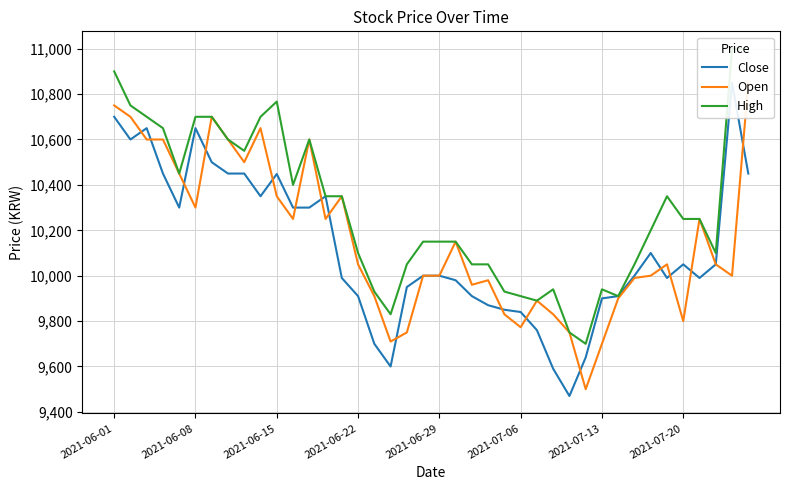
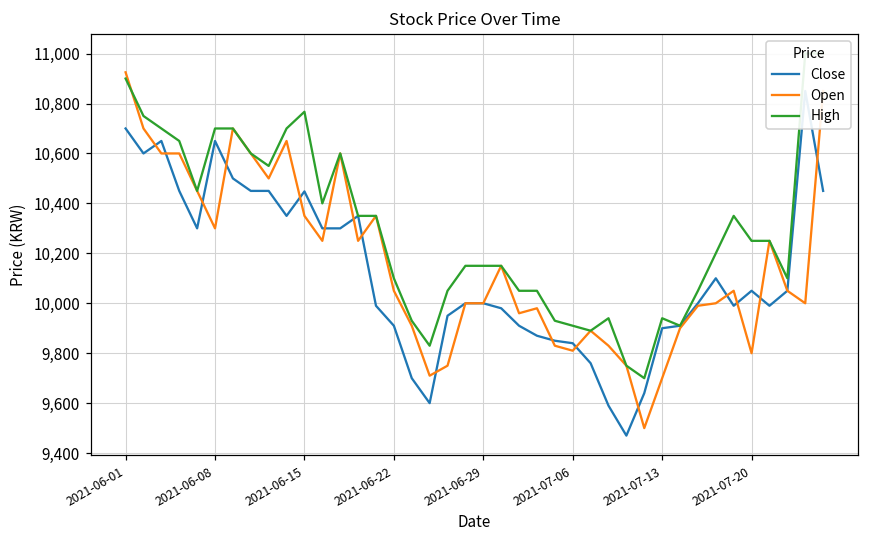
Open, 2021-06-01: 10,750 -> 10,930
Open, 2021-07-06: 9,770 -> 9,810
